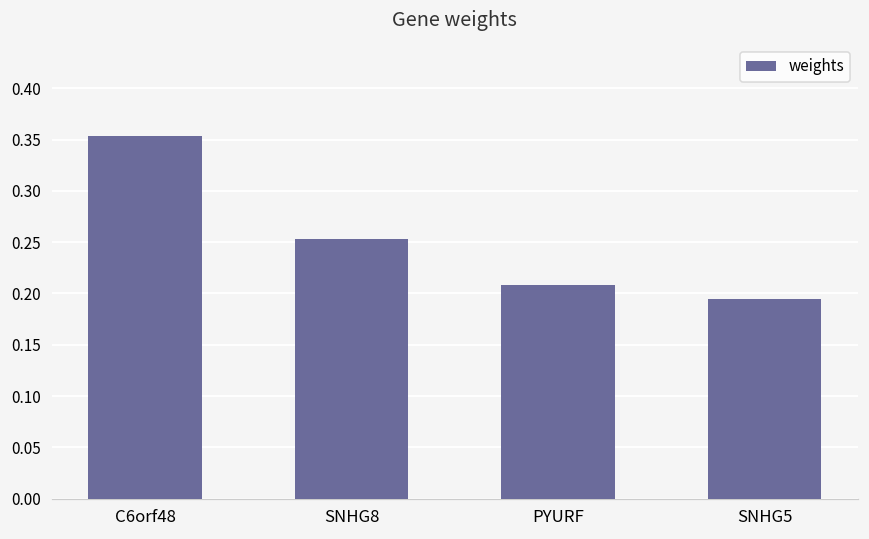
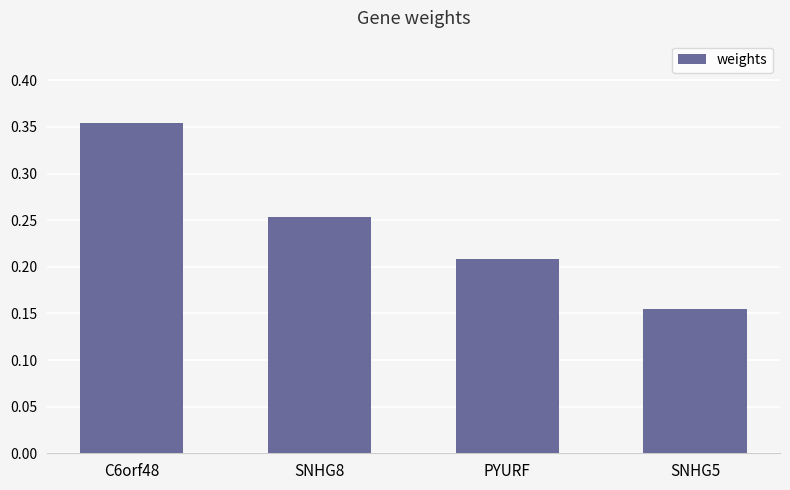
SNHG5: 0.19 -> 0.16
